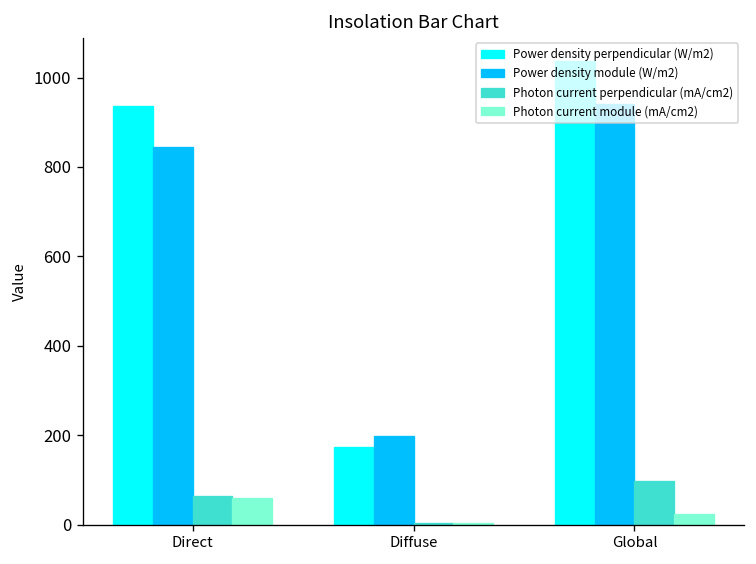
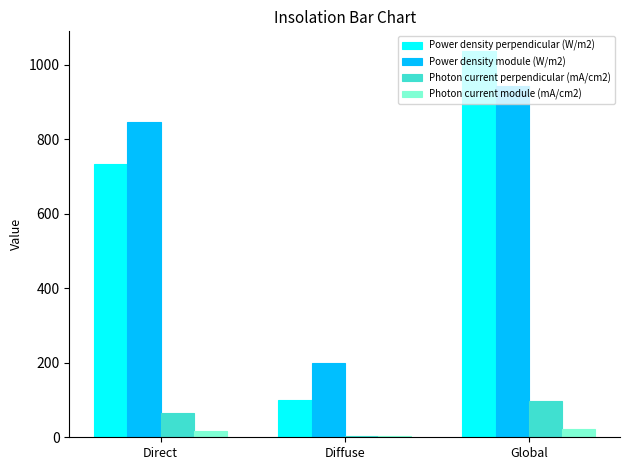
Power density perpendicular (W/m2), Direct: 940 -> 730
Photon current module (mA/cm2), Direct: 60 -> 20
Power density perpendicular (W/m2), Diffuse: 170 -> 100
